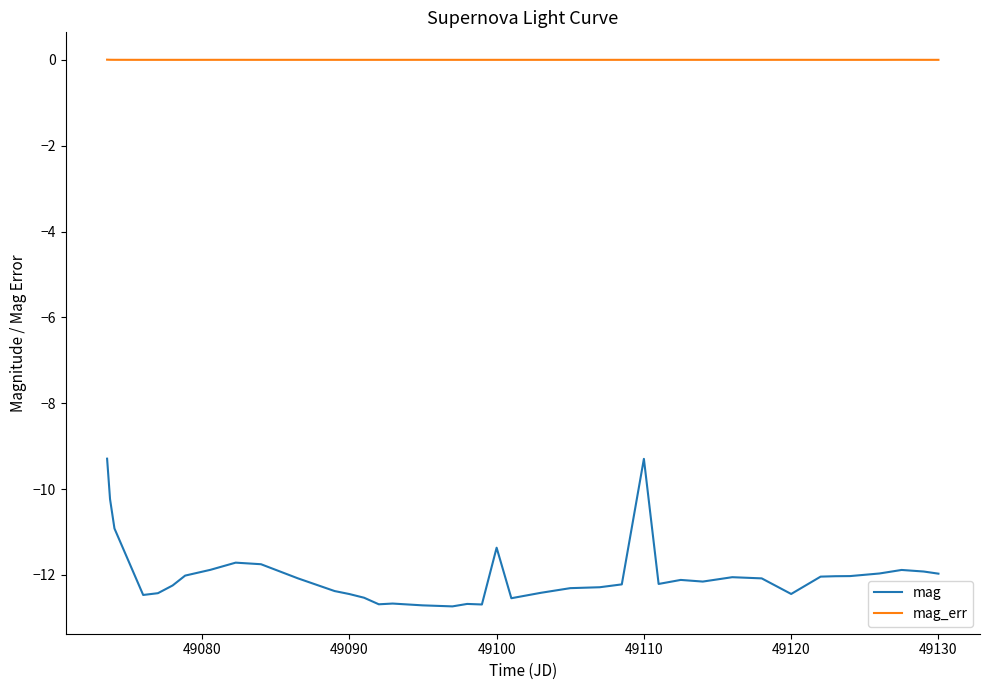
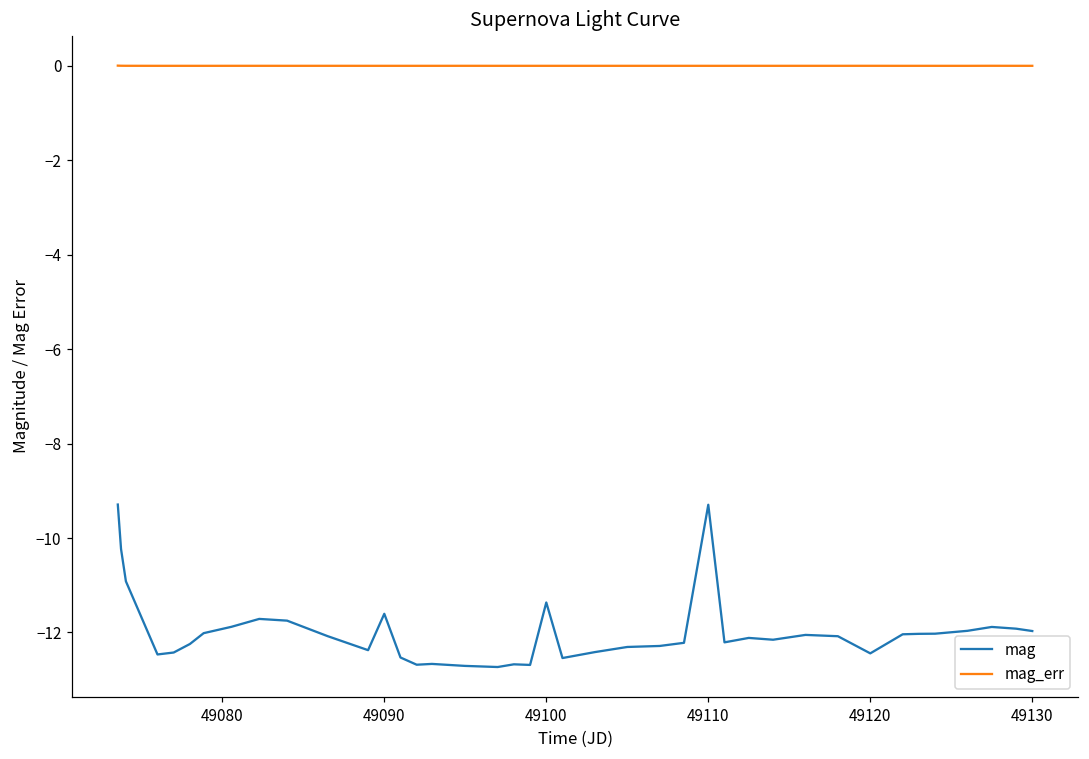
mag, 49090: -12.4 -> -11.6
